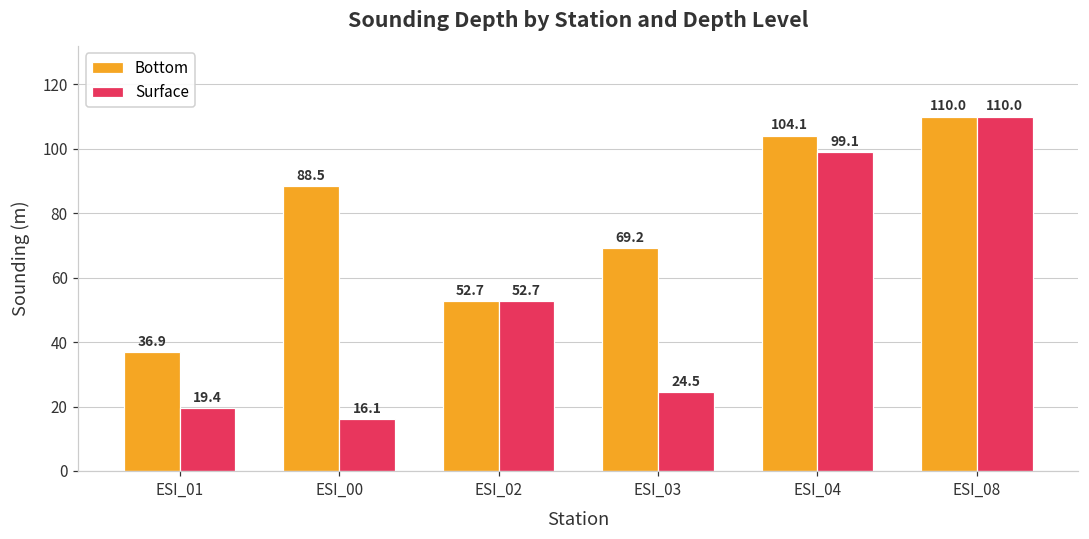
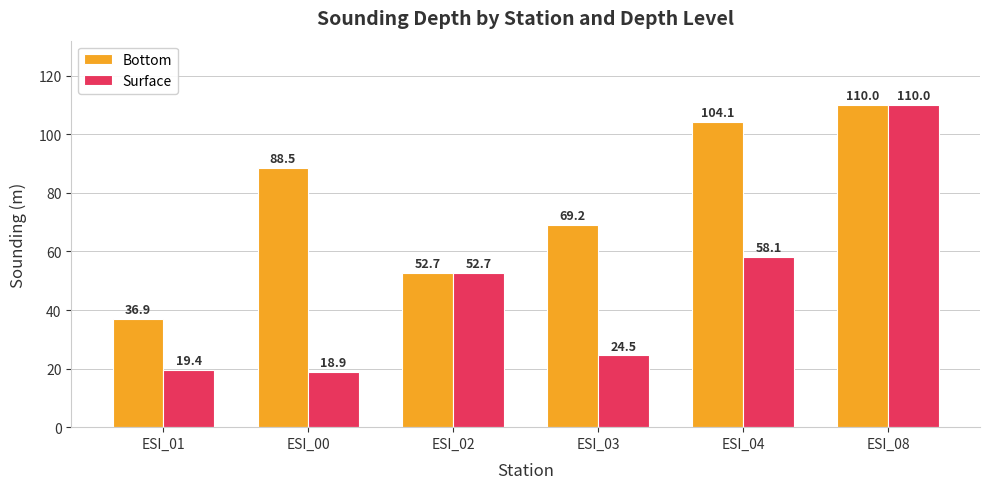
Surface, ESI_00: 16.1 -> 18.9
Surface, ESI_04: 99.1 -> 58.1
